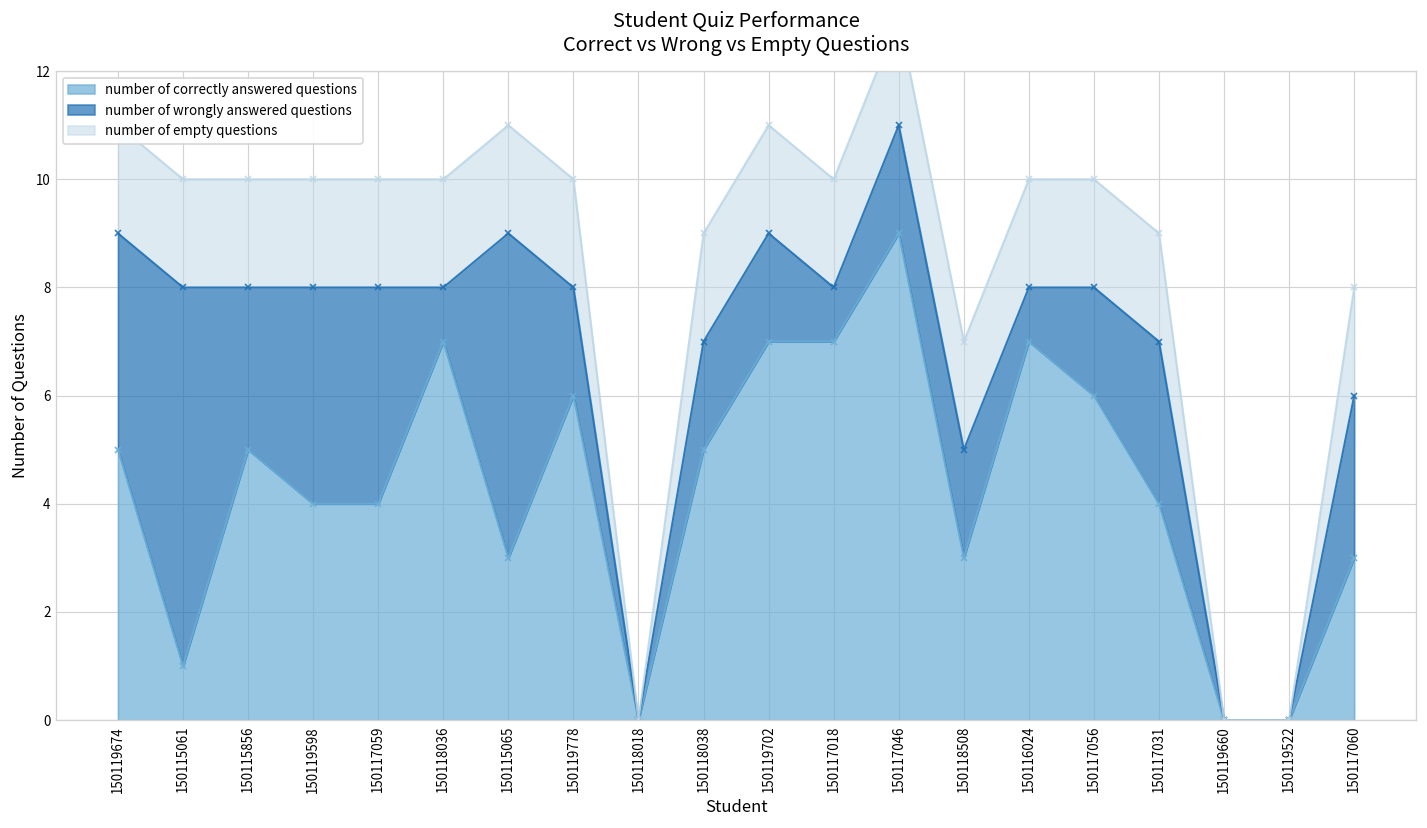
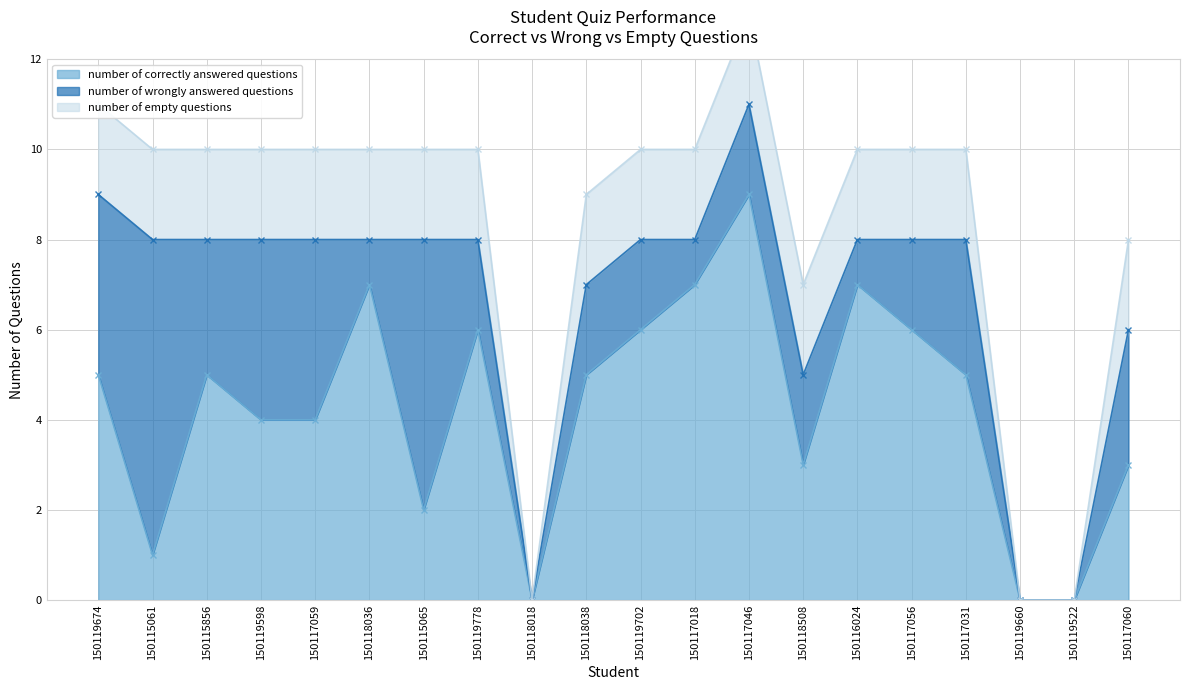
number of correctly answered questions, 150115065: 3 -> 2
number of correctly answered questions, 150119702: 7 -> 6
number of correctly answered questions, 150117031: 4 -> 5
